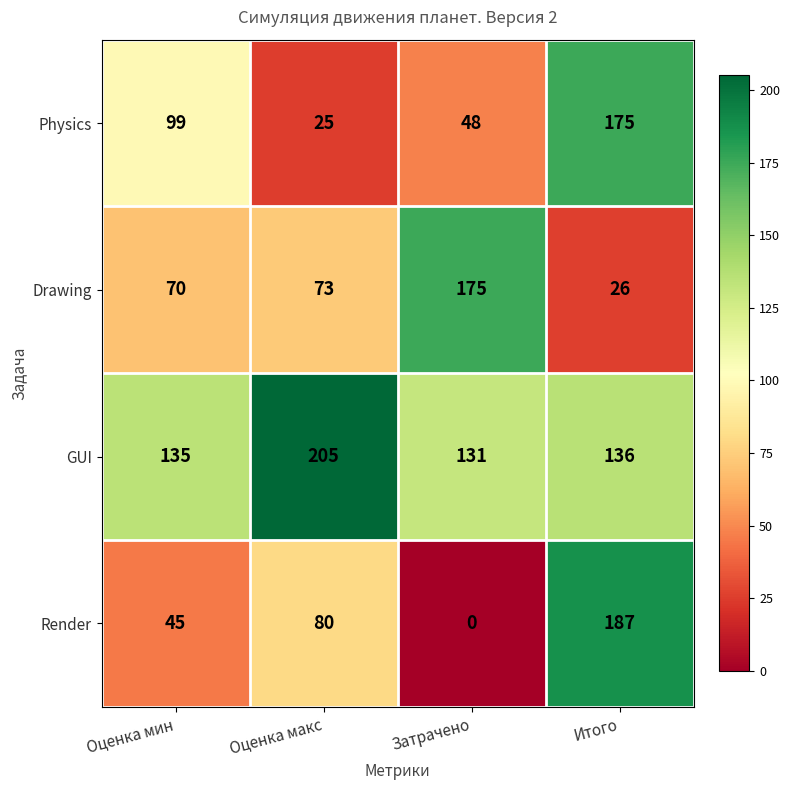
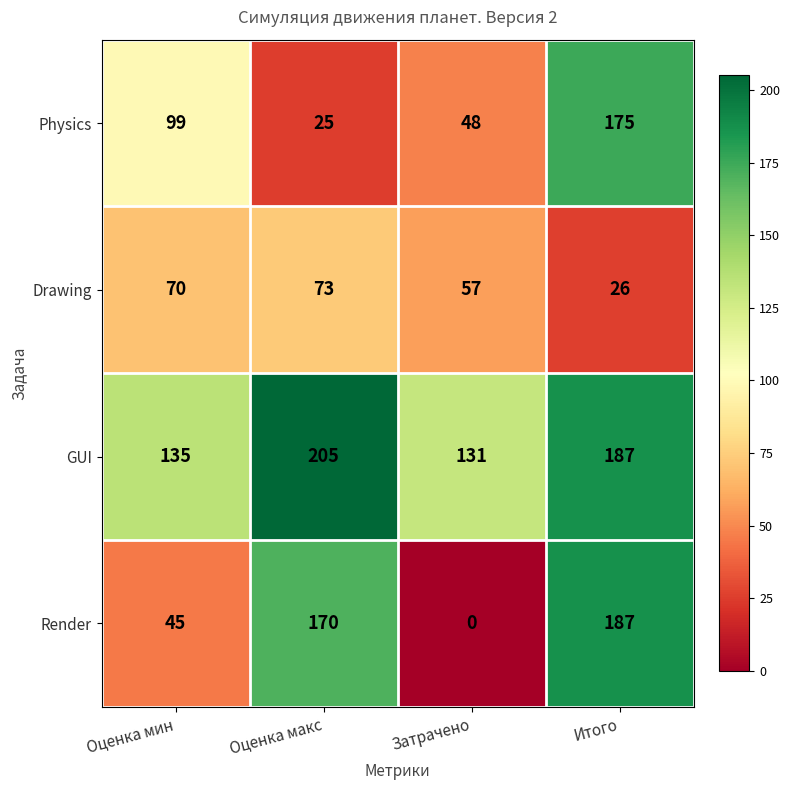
Drawing, Затрачено: 175 -> 57
GUI, Итого: 136 -> 187
Render, Оценка макс: 80 -> 170
